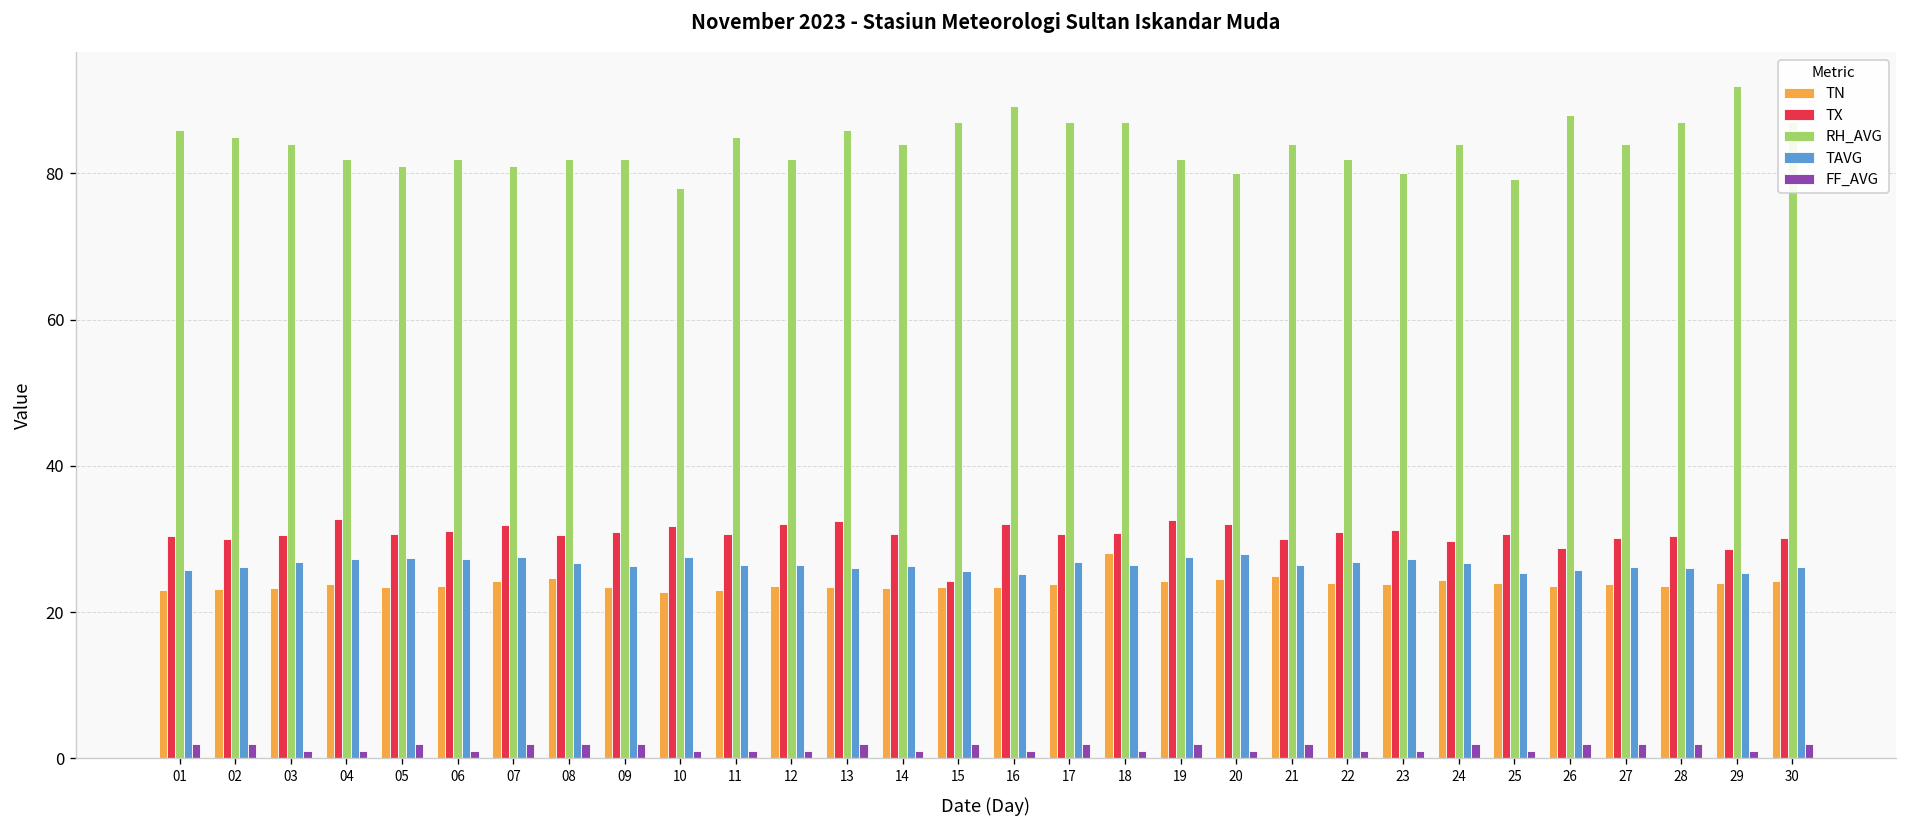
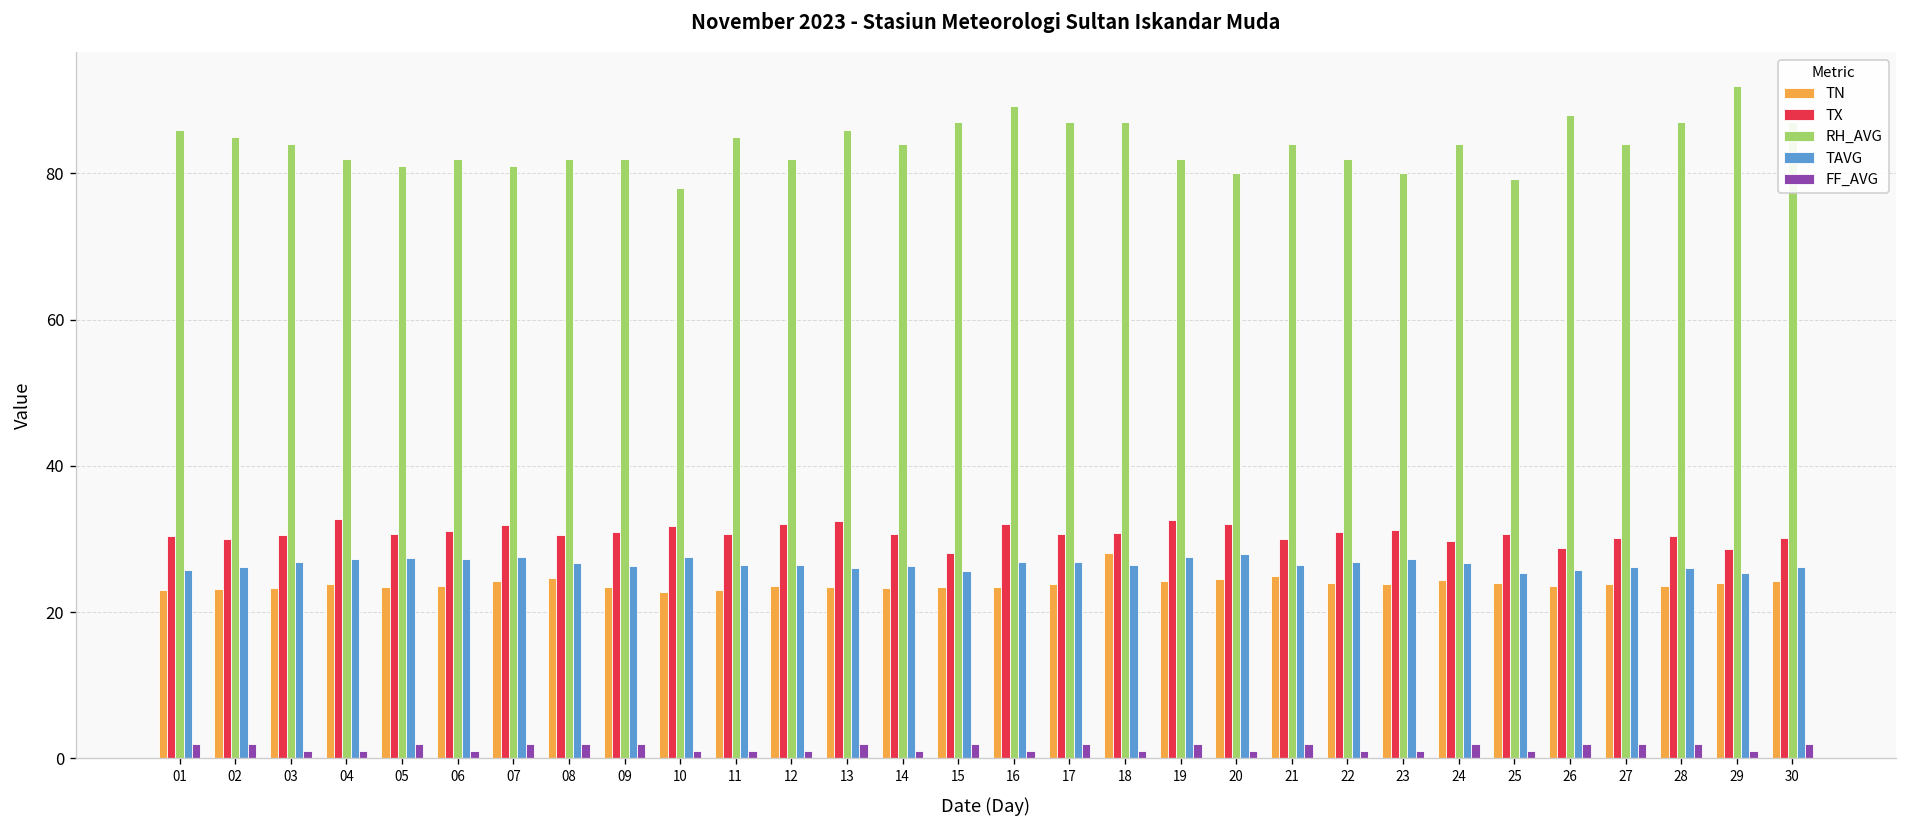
TX, 15: 24 -> 28
TAVG, 16: 25 -> 27
